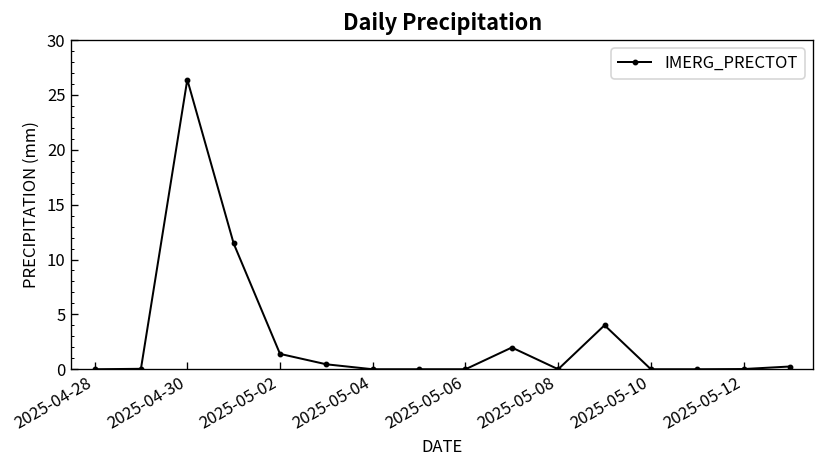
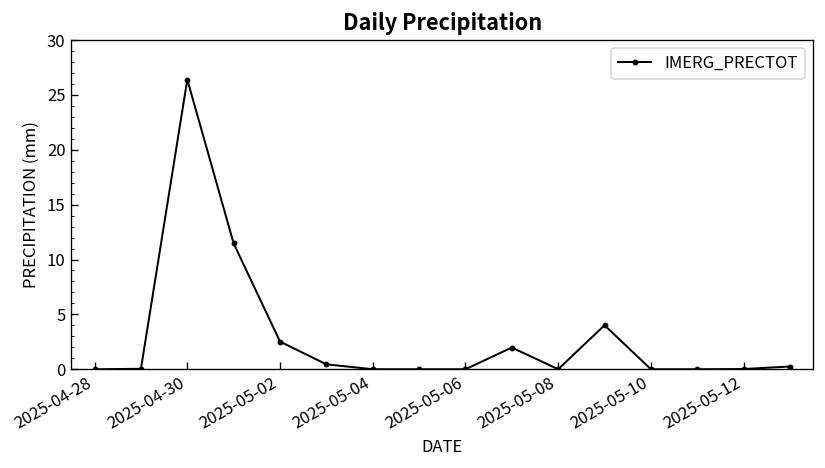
2025-05-02: 1 -> 3
